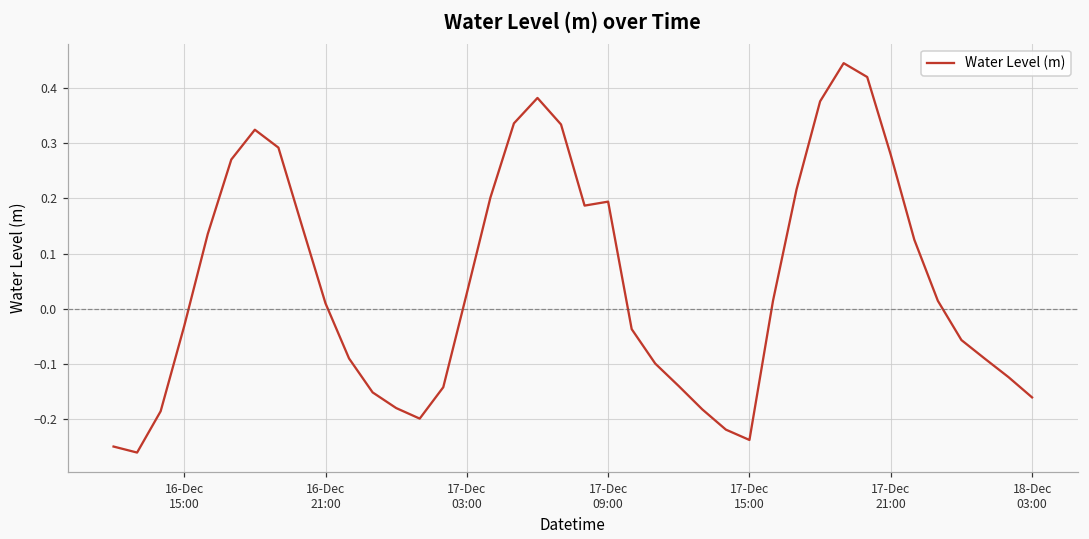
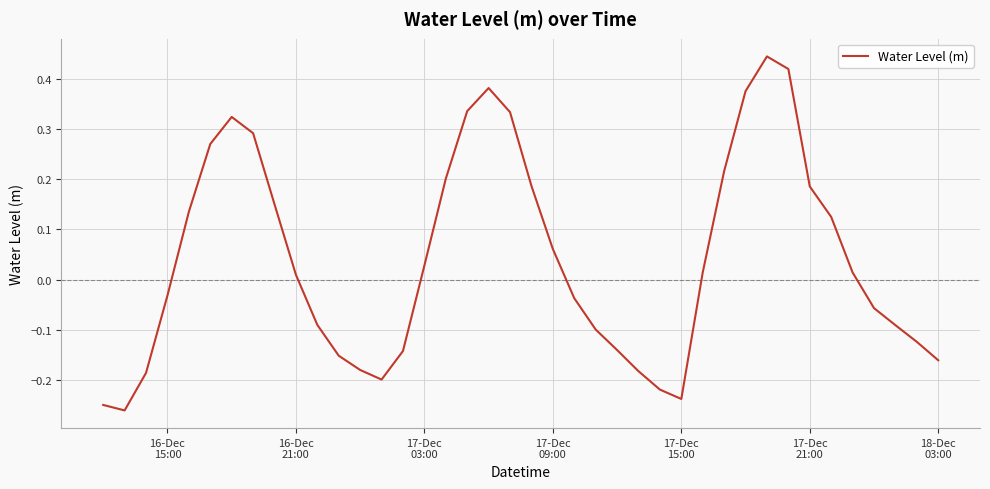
17-Dec 09:00: 0.19 -> 0.06
17-Dec 21:00: 0.28 -> 0.19
